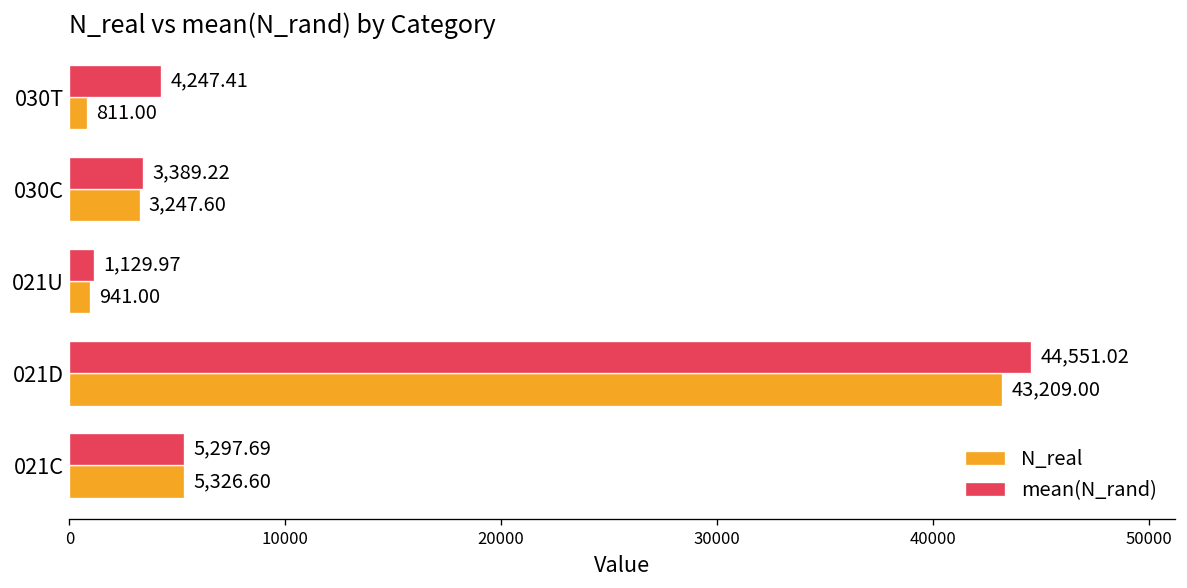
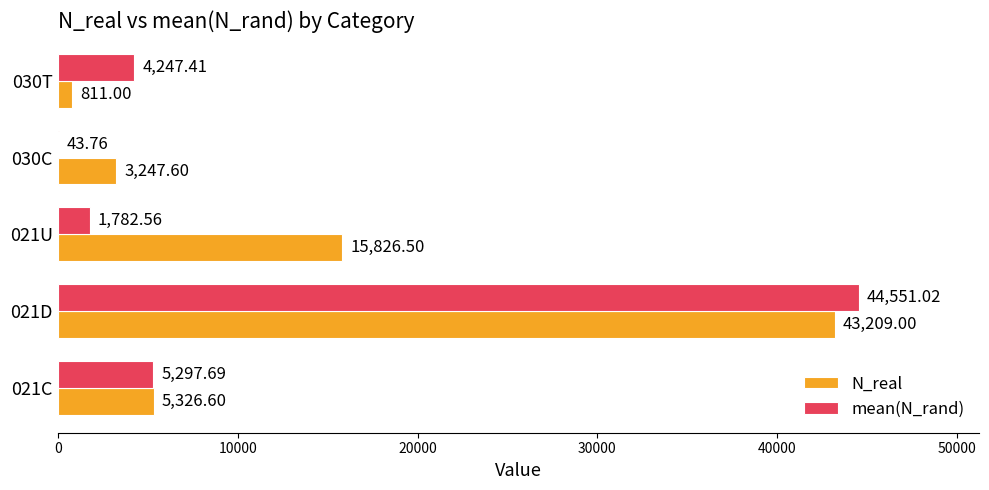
mean(N_rand), 030C: 3,389.22 -> 43.76
mean(N_rand), 021U: 1,129.97 -> 1,782.56
N_real, 021U: 941.00 -> 15,826.50
